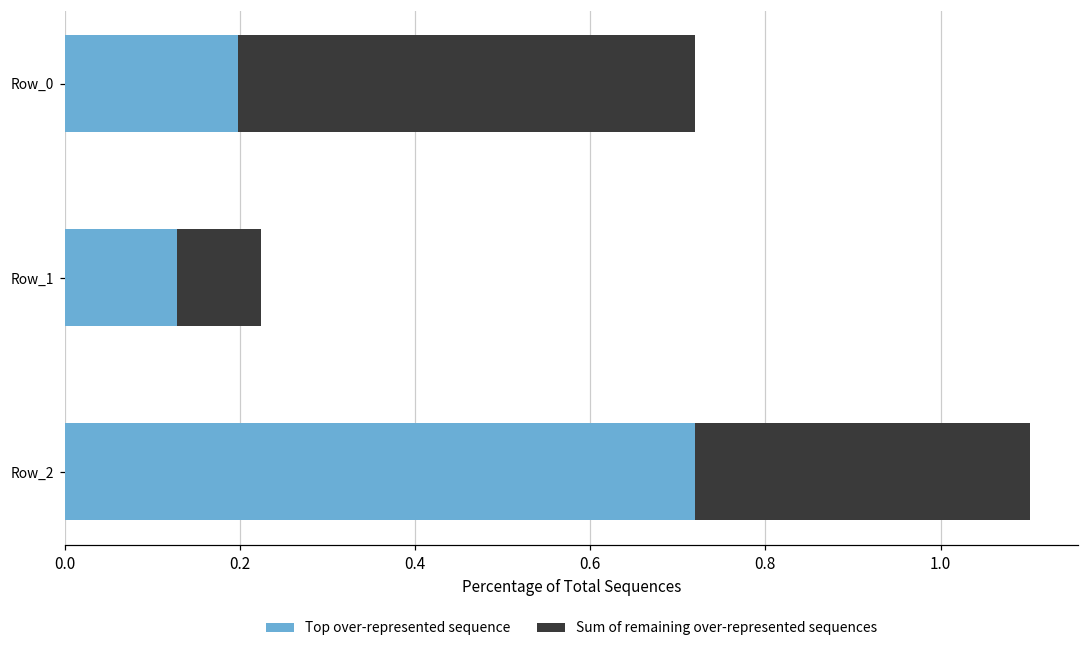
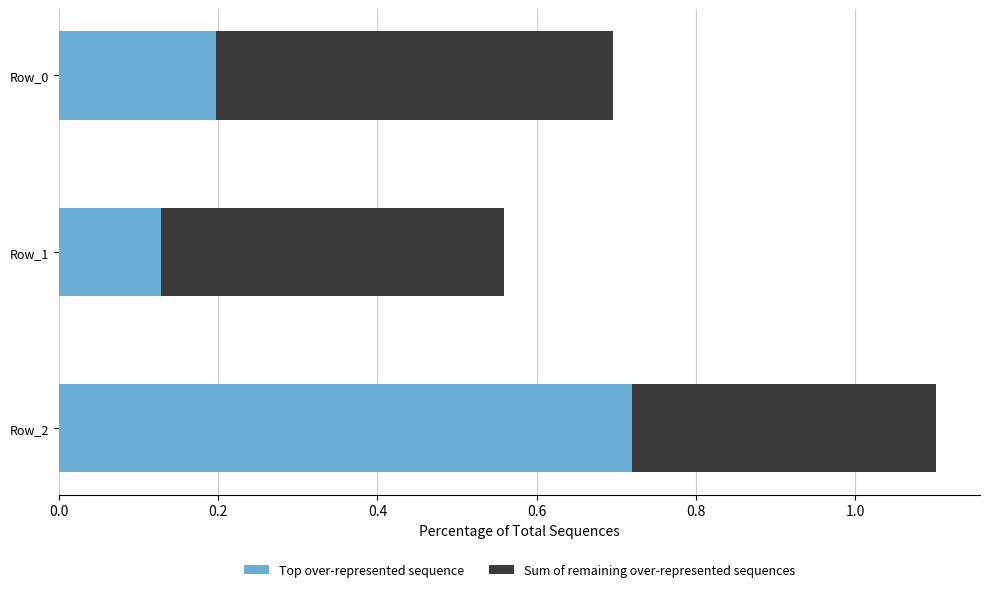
Sum of remaining over-represented sequences, Row_0: 0.52 -> 0.50
Sum of remaining over-represented sequences, Row_1: 0.10 -> 0.43
